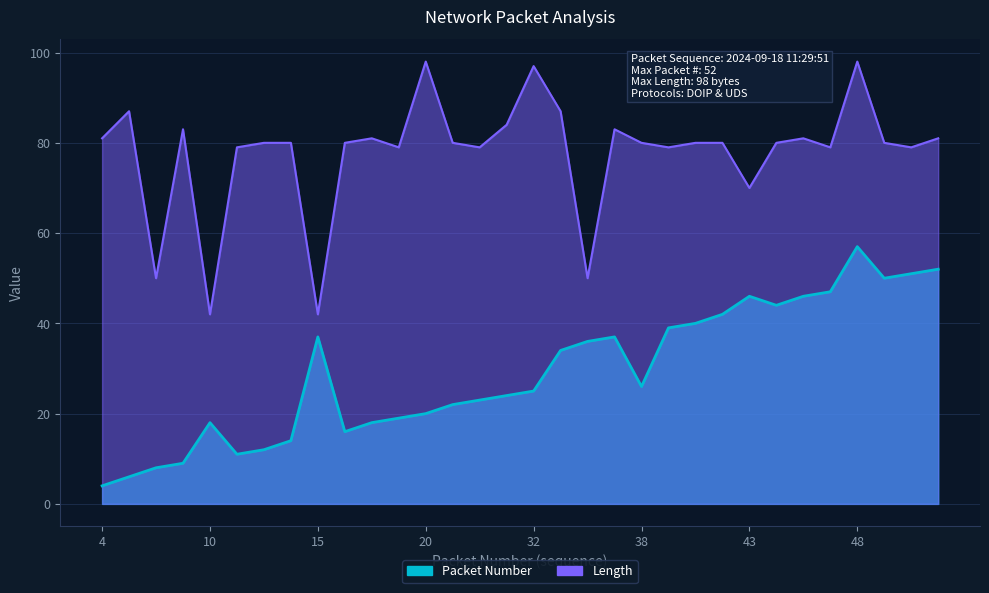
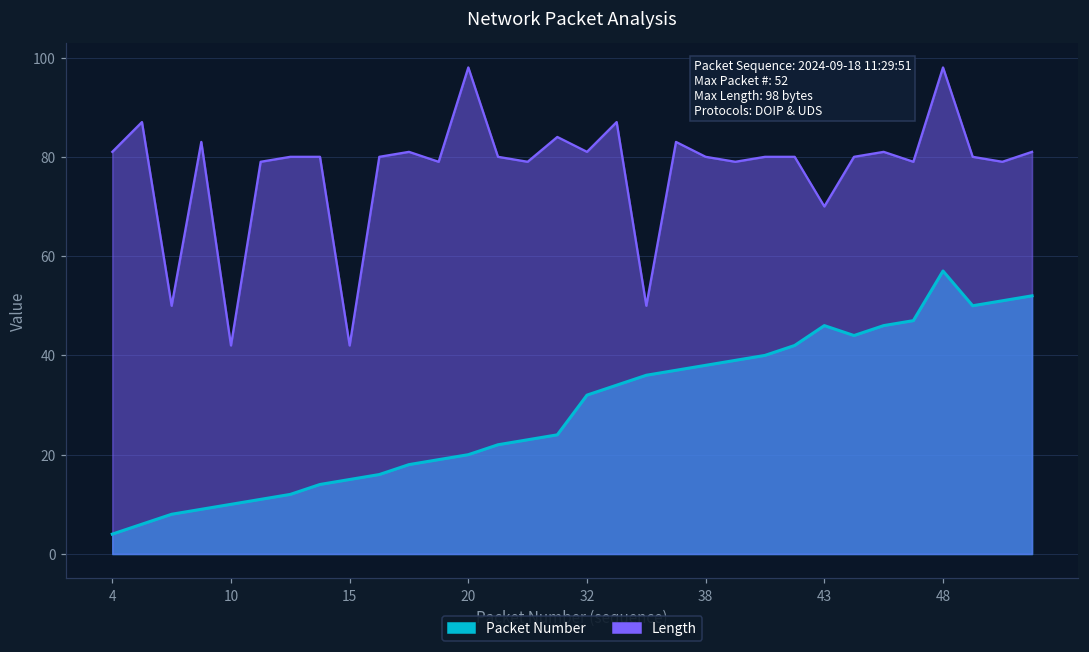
Packet Number, 10: 18 -> 10
Packet Number, 15: 37 -> 15
Packet Number, 32: 25 -> 32
Length, 32: 97 -> 81
Packet Number, 38: 26 -> 38
